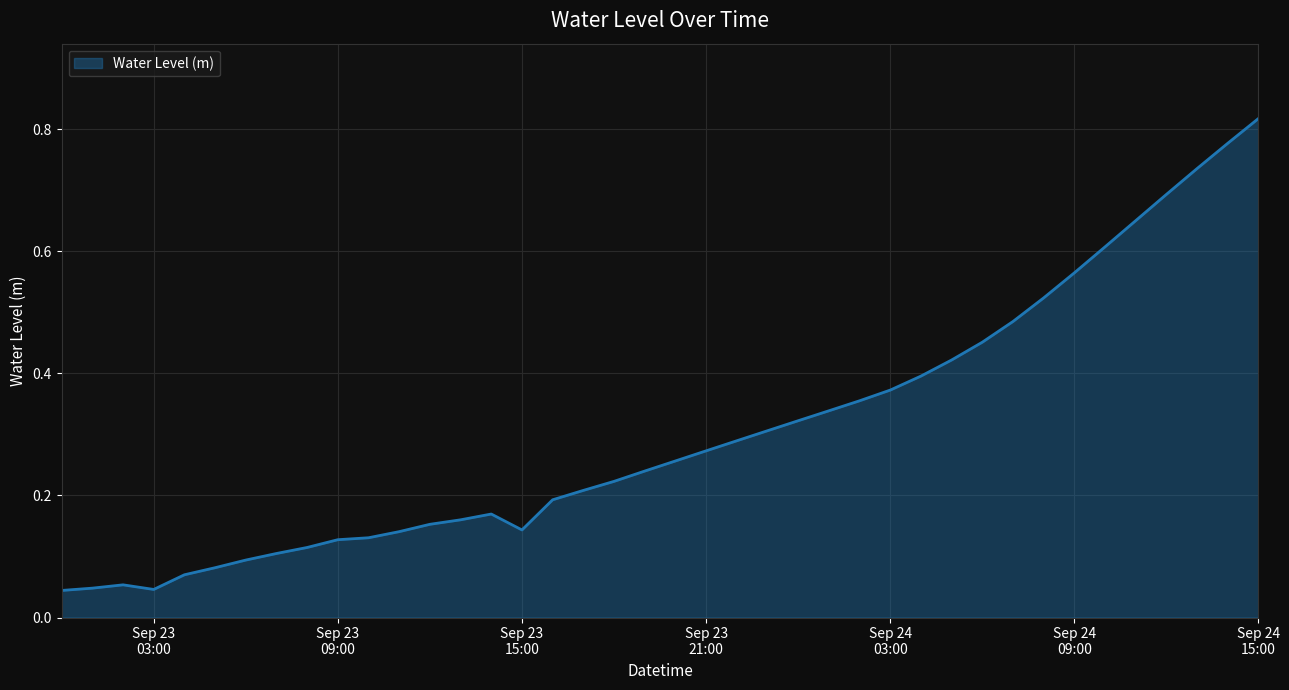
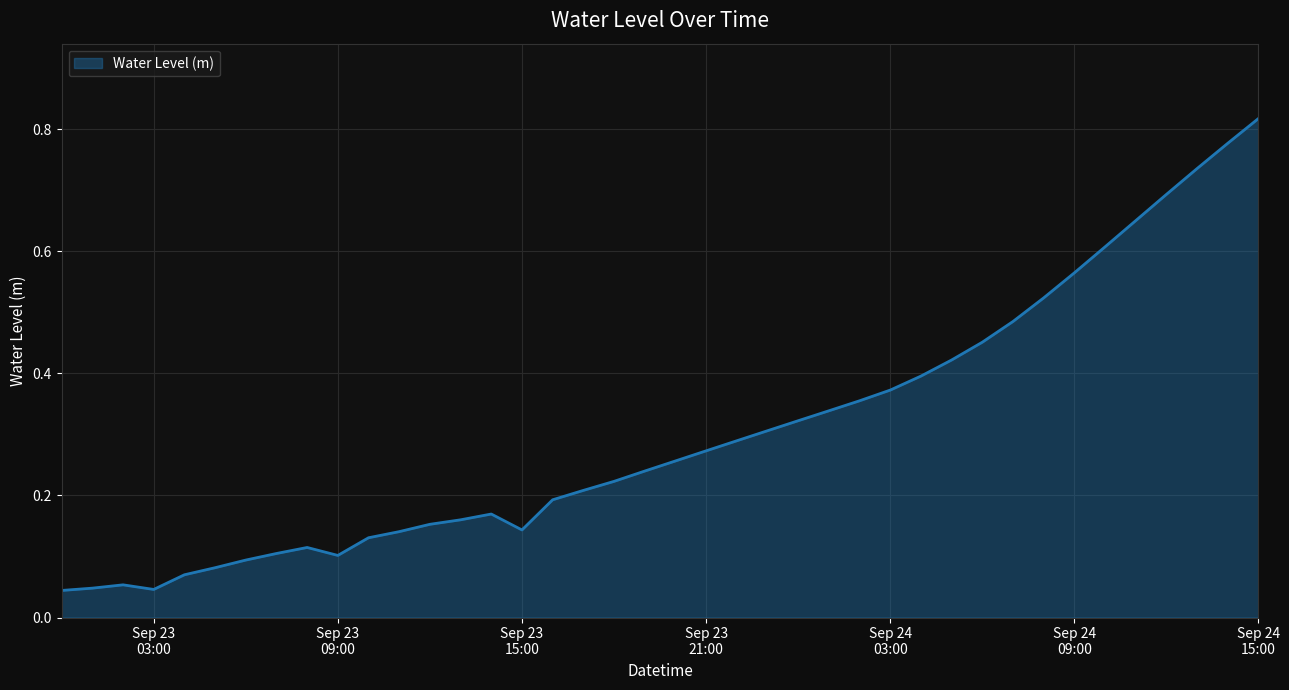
Sep 23 09:00: 0.13 -> 0.10
